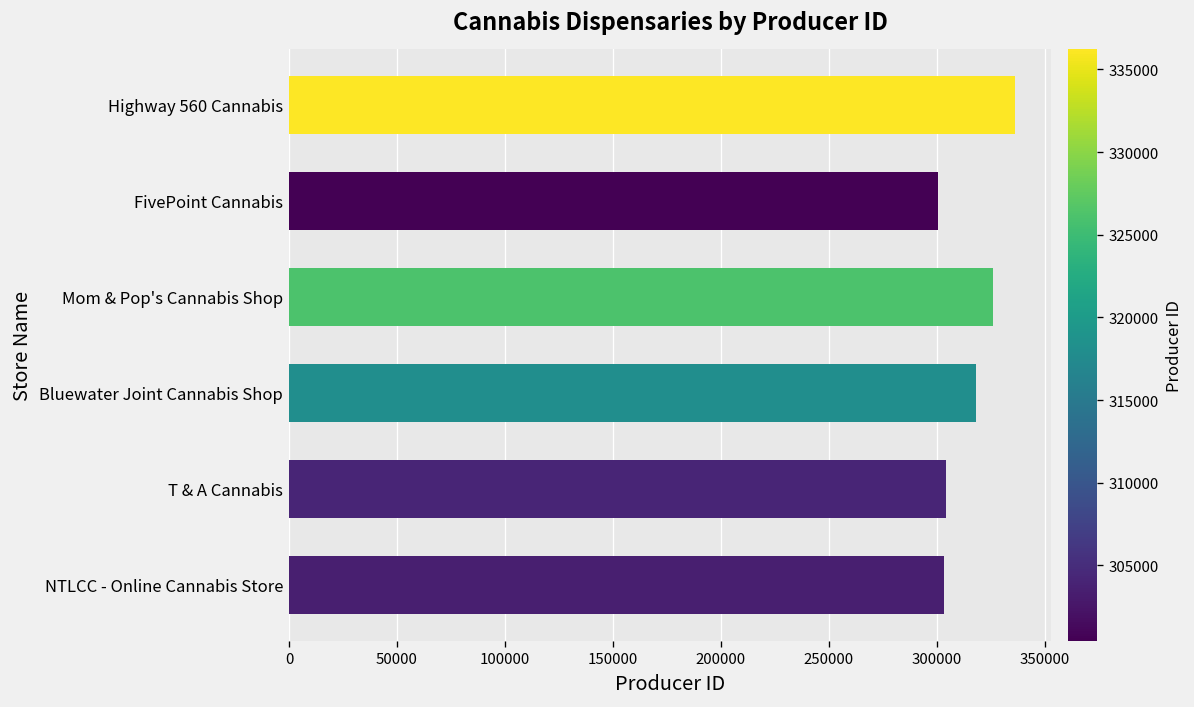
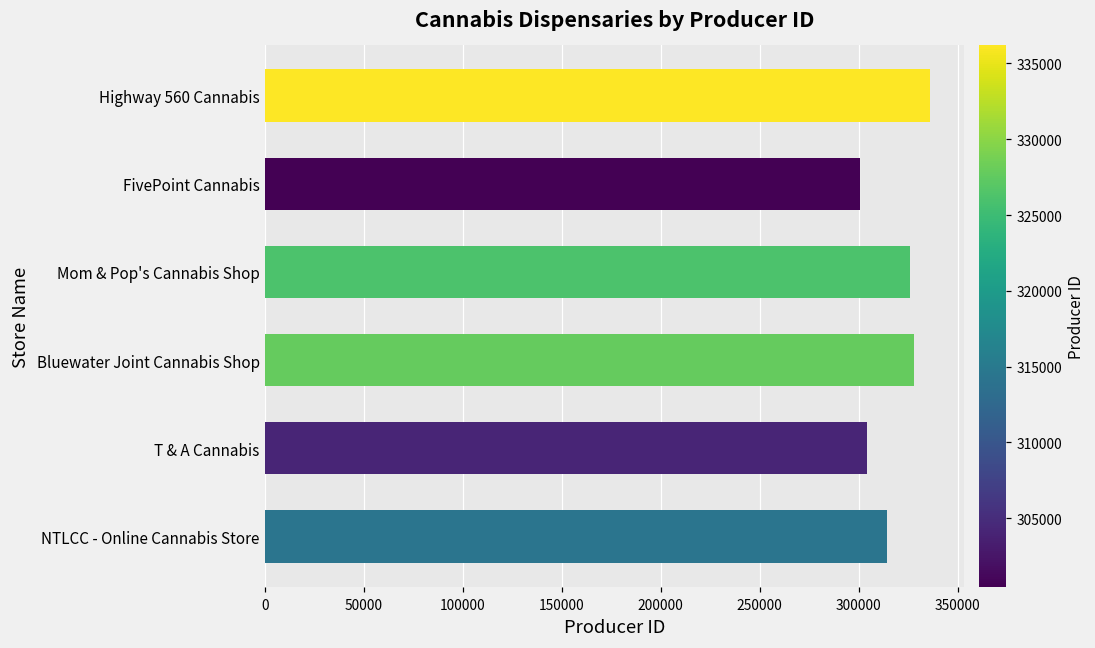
Bluewater Joint Cannabis Shop: 318000 -> 328000
NTLCC - Online Cannabis Store: 303000 -> 314000
